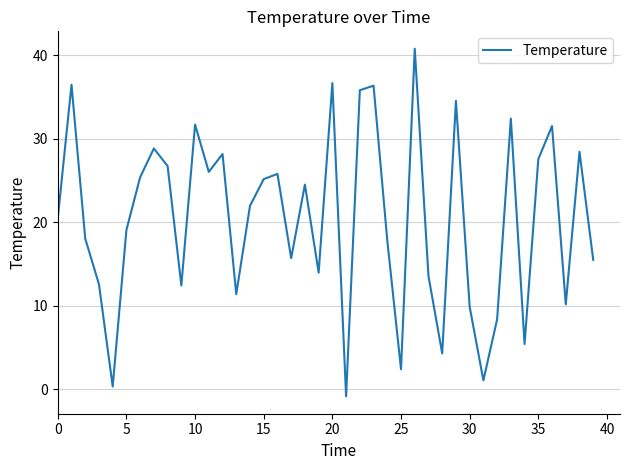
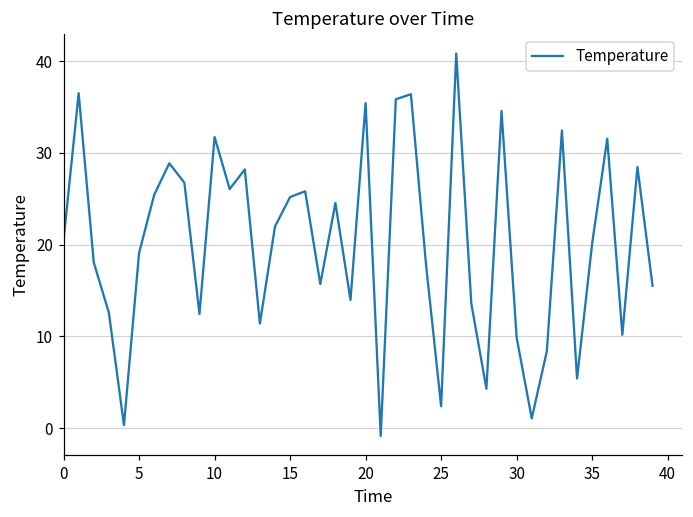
20: 37 -> 35
35: 28 -> 20
